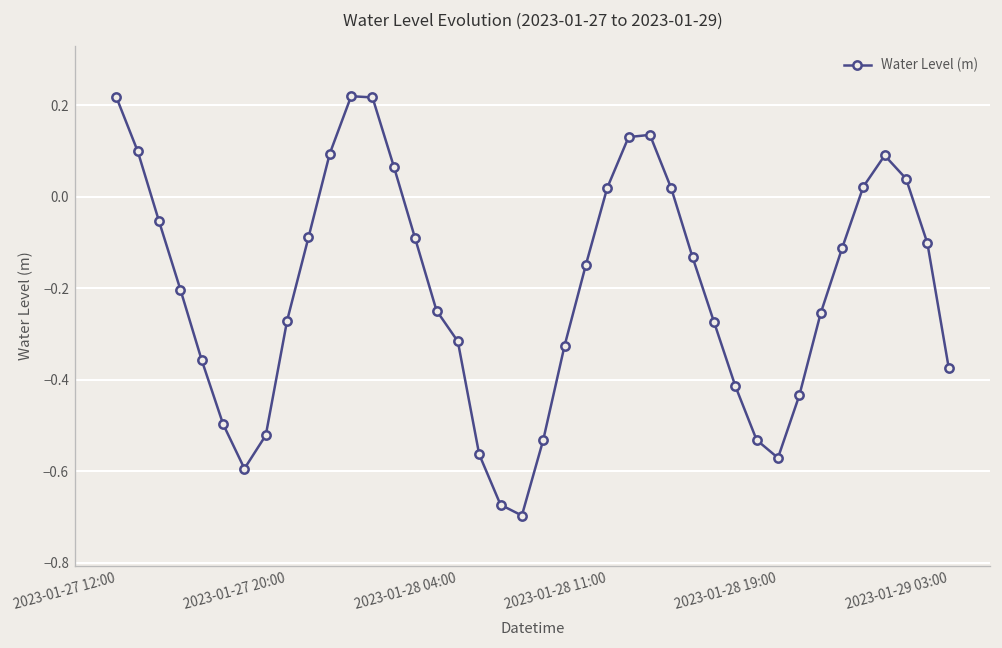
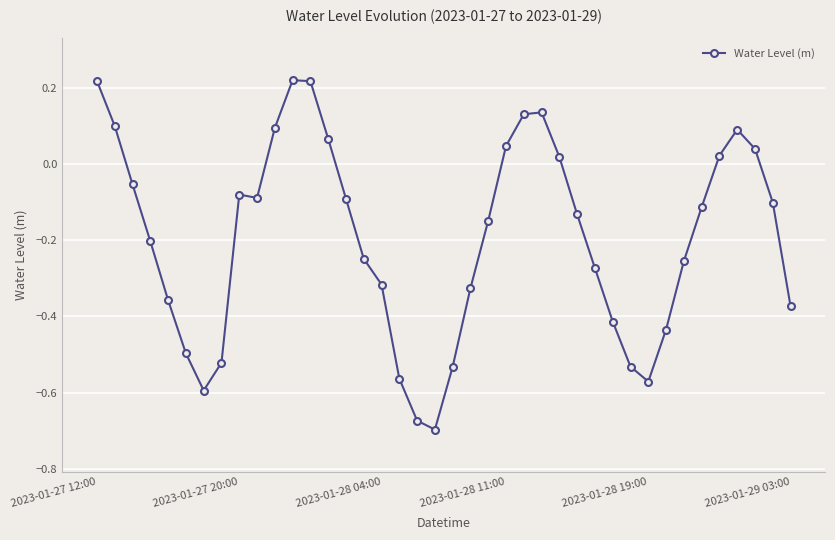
2023-01-27 20:00: -0.27 -> -0.08
2023-01-28 11:00: 0.02 -> 0.05
